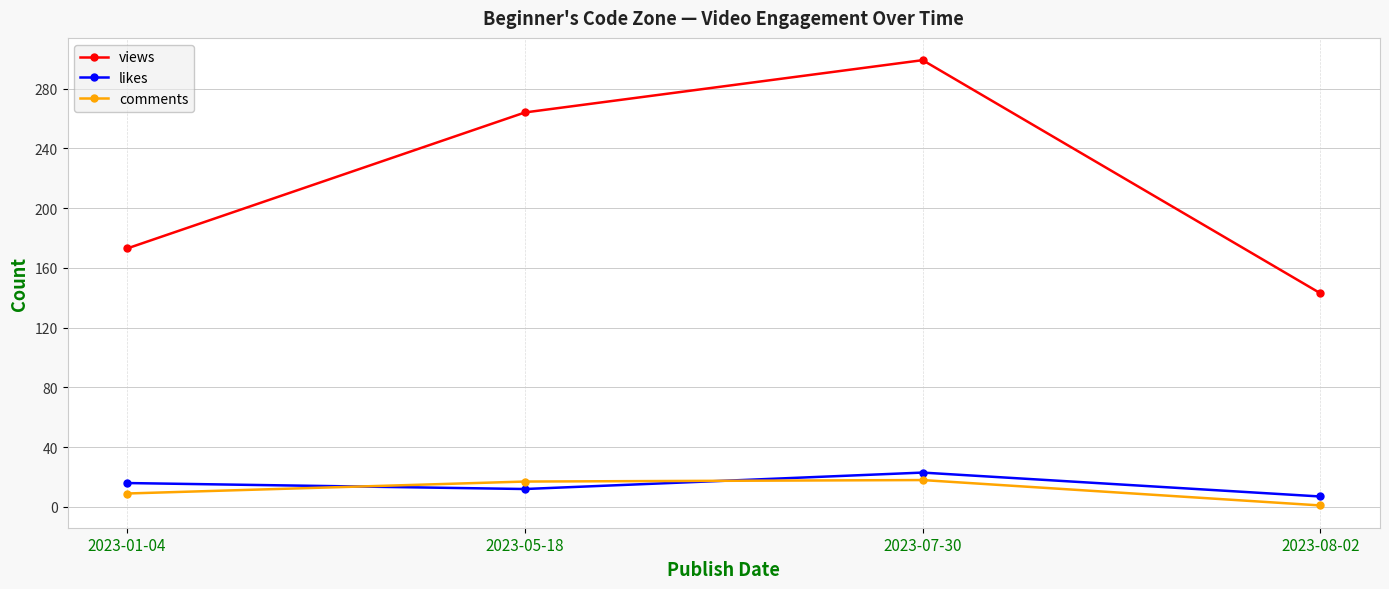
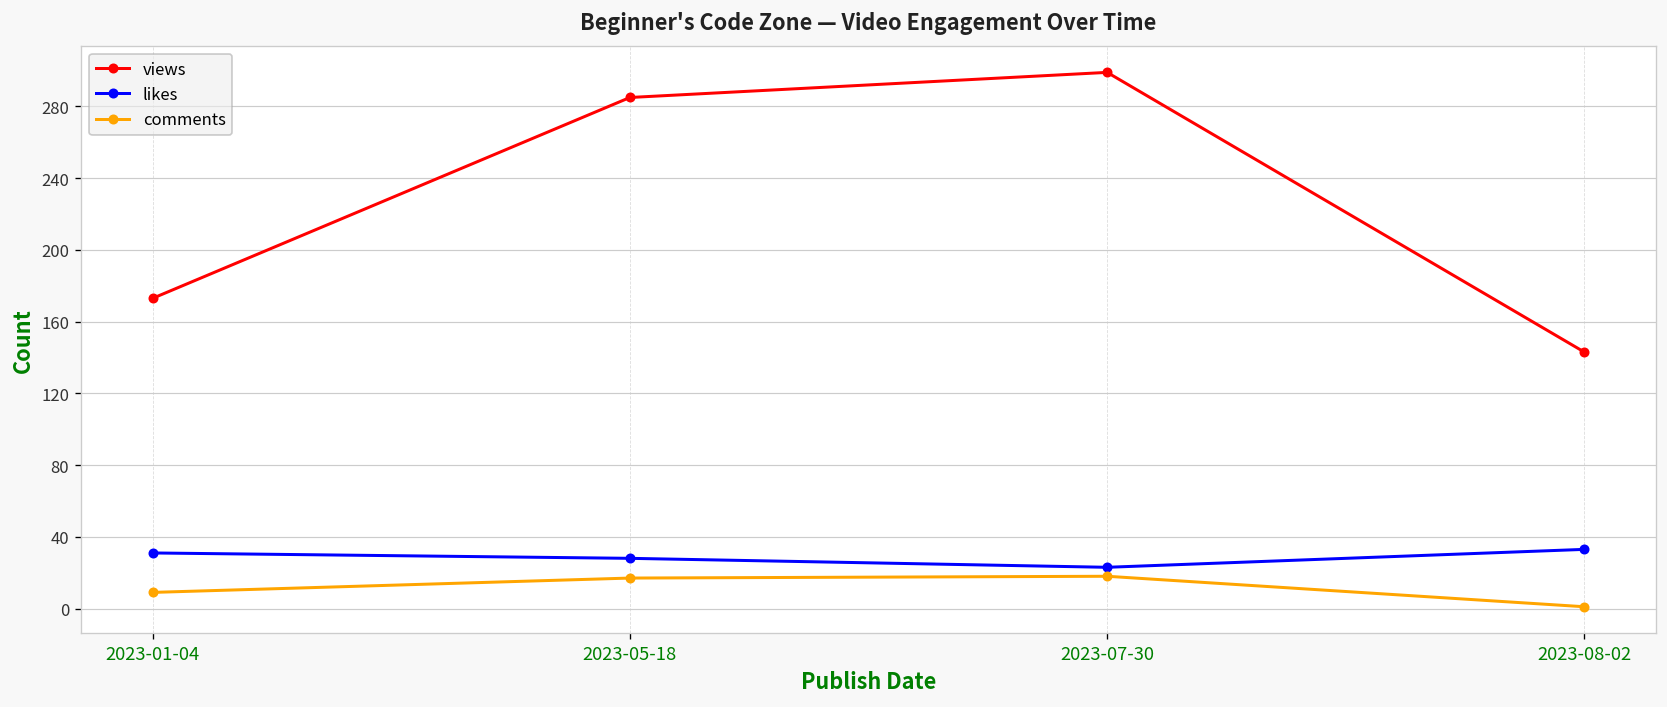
likes, 2023-01-04: 16 -> 31
views, 2023-05-18: 264 -> 285
likes, 2023-05-18: 12 -> 28
likes, 2023-08-02: 7 -> 33
